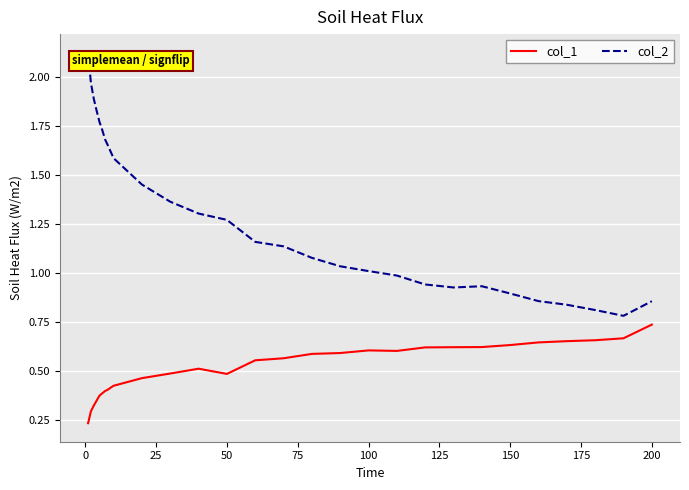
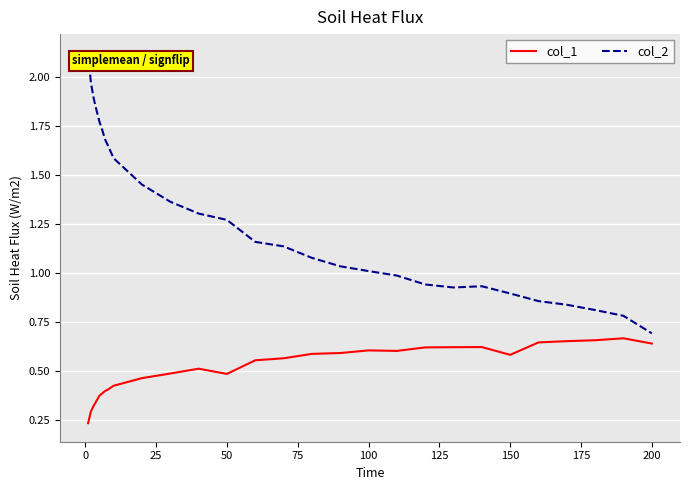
col_1, 150: 0.63 -> 0.58
col_1, 200: 0.74 -> 0.64
col_2, 200: 0.86 -> 0.69
